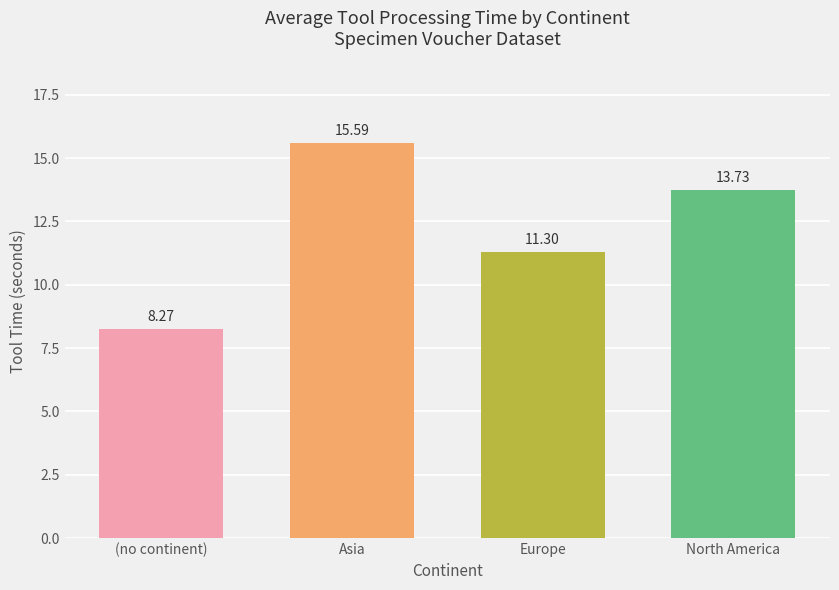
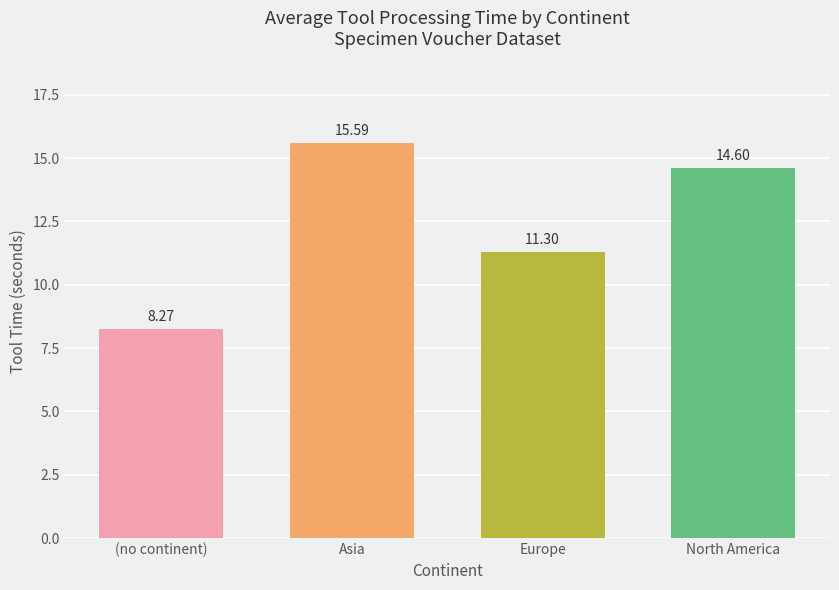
North America: 13.73 -> 14.60
